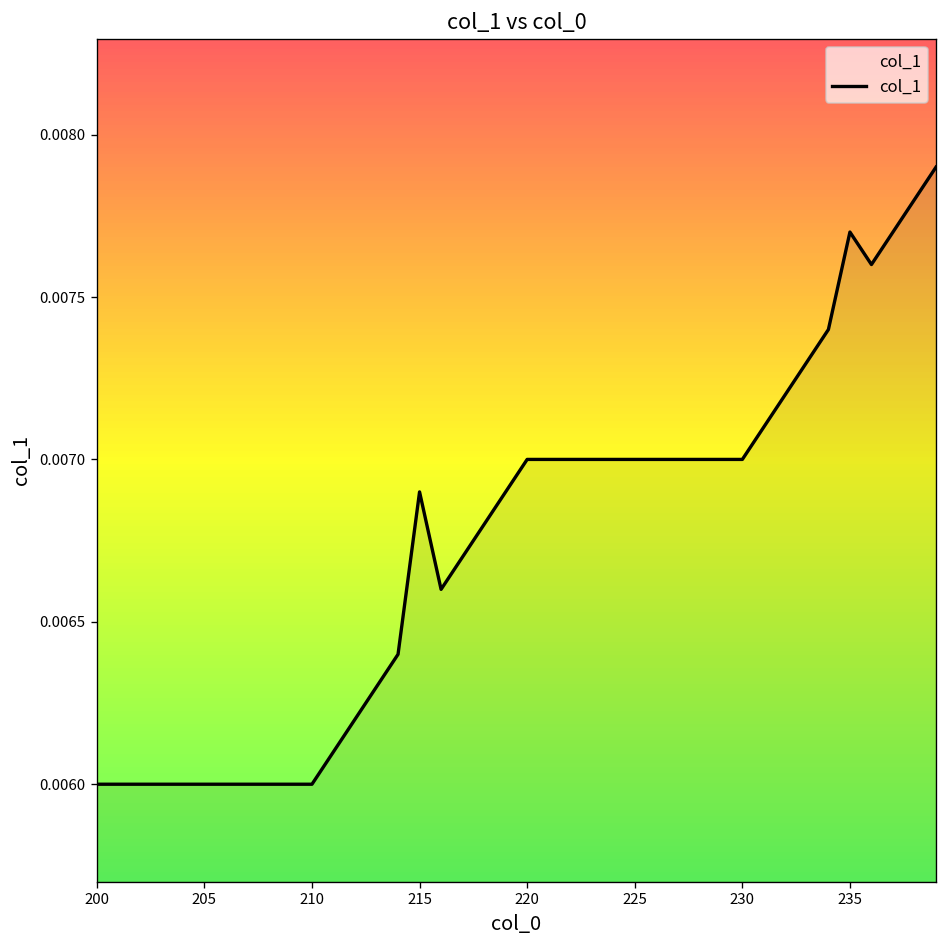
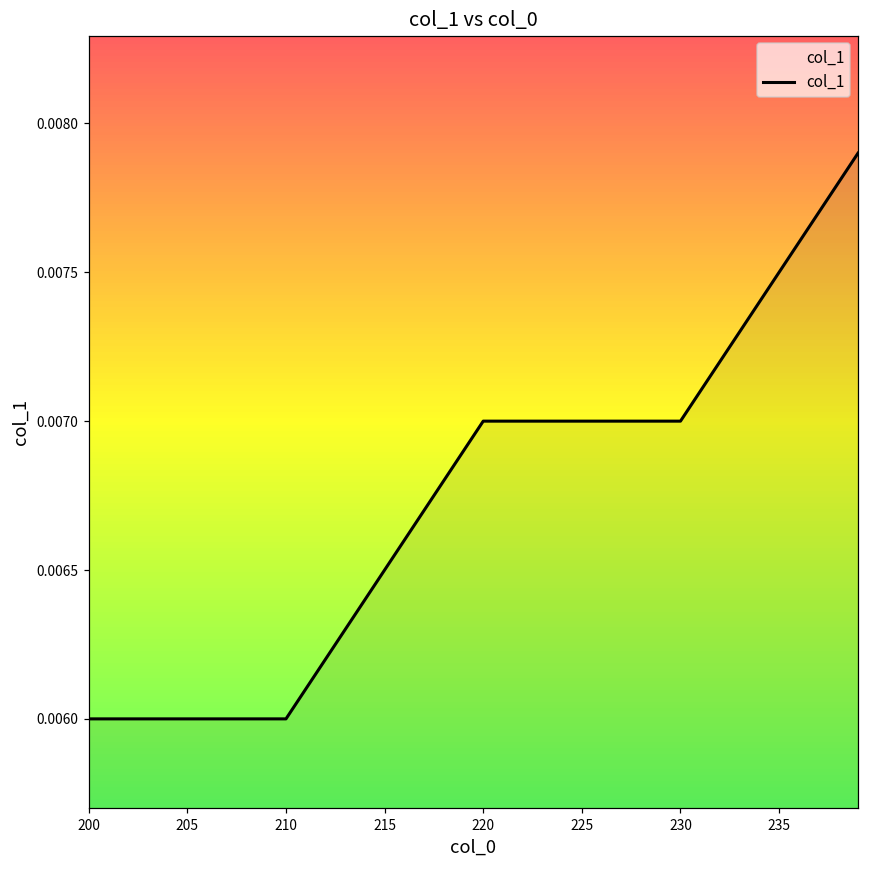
215: 0.0069 -> 0.0065
235: 0.0077 -> 0.0075
